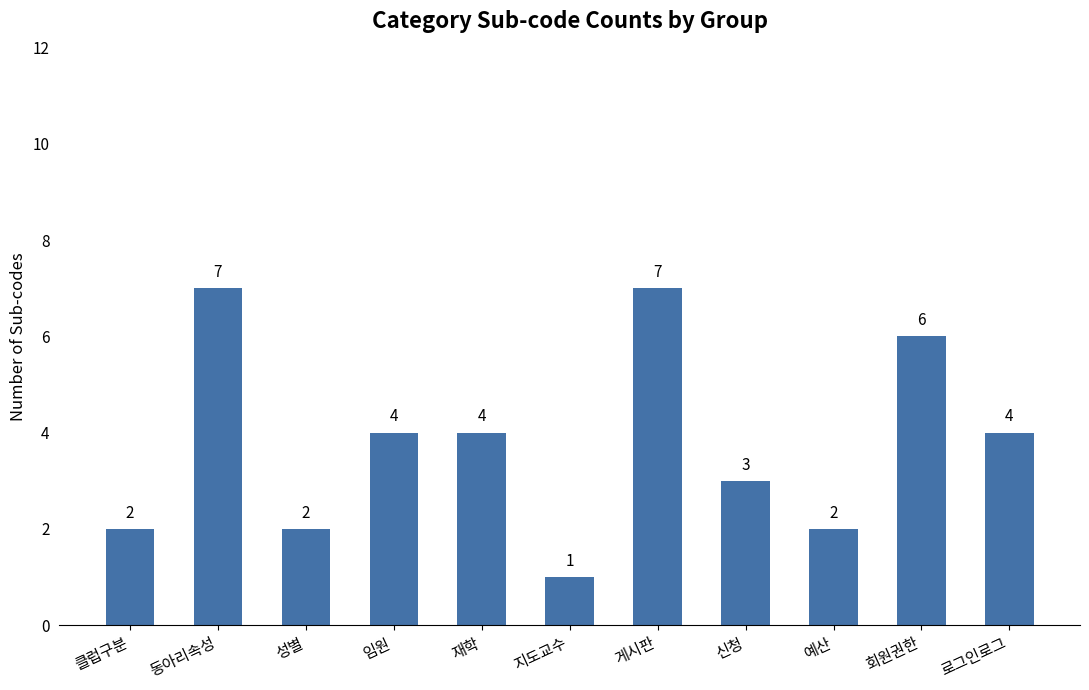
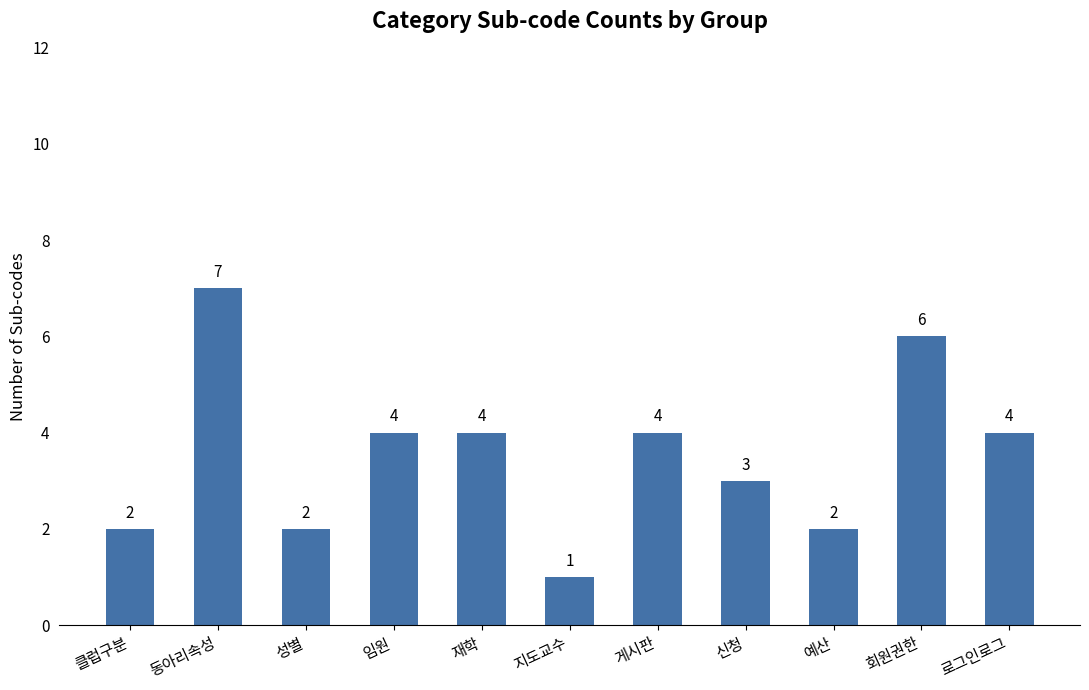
게시판: 7 -> 4
